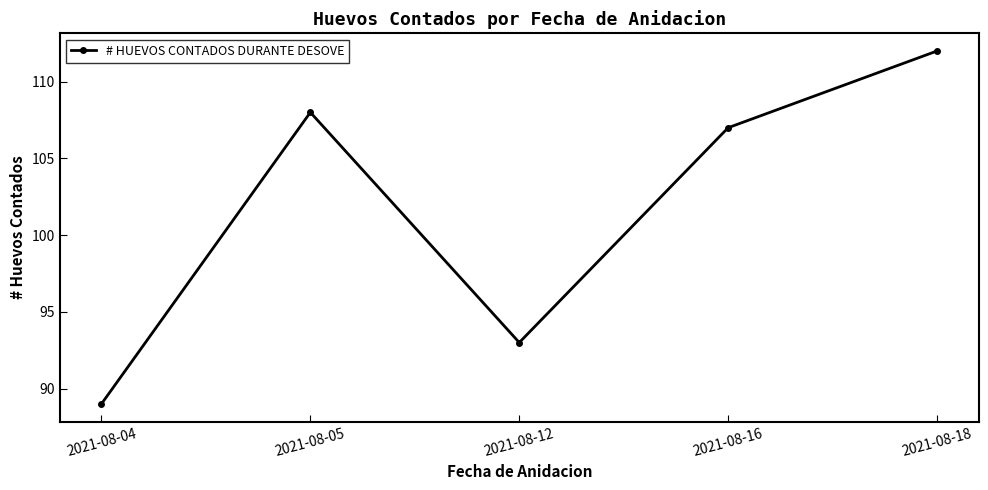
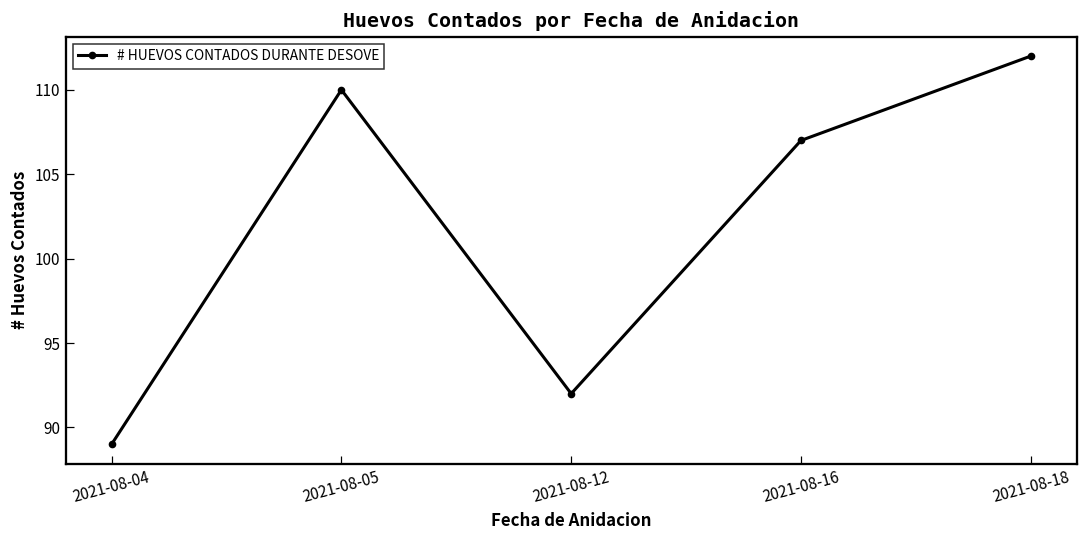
2021-08-05: 108 -> 110
2021-08-12: 93 -> 92
